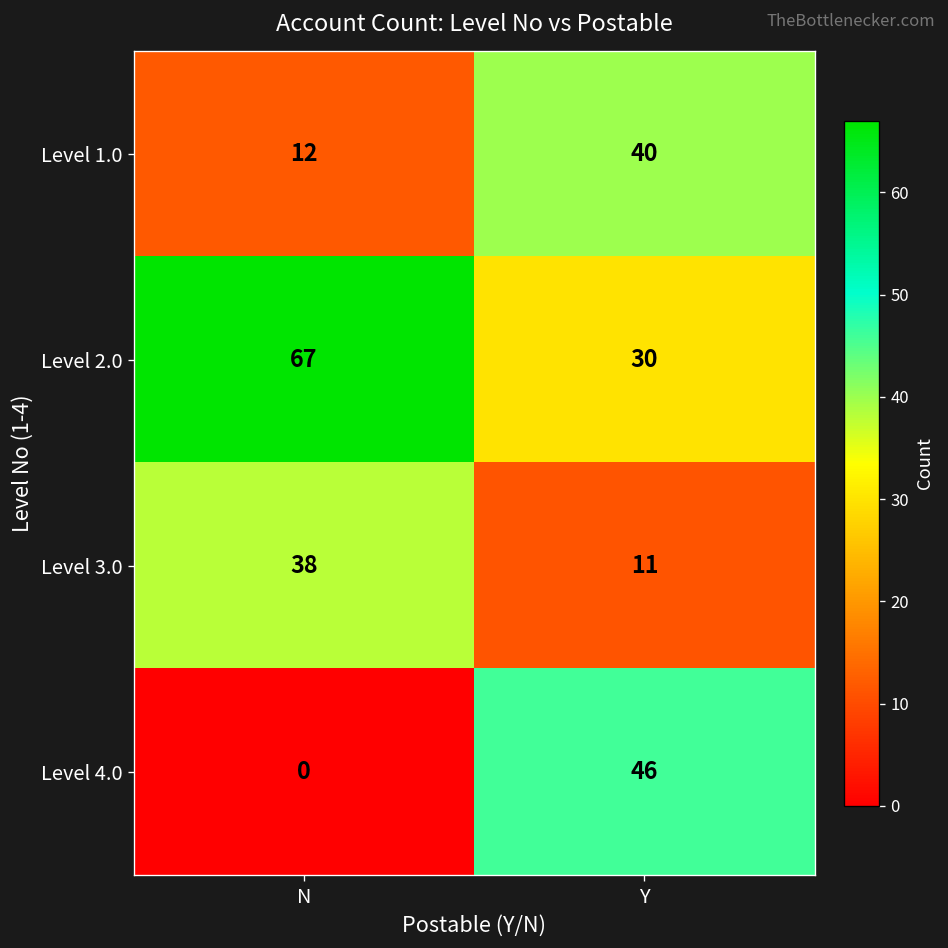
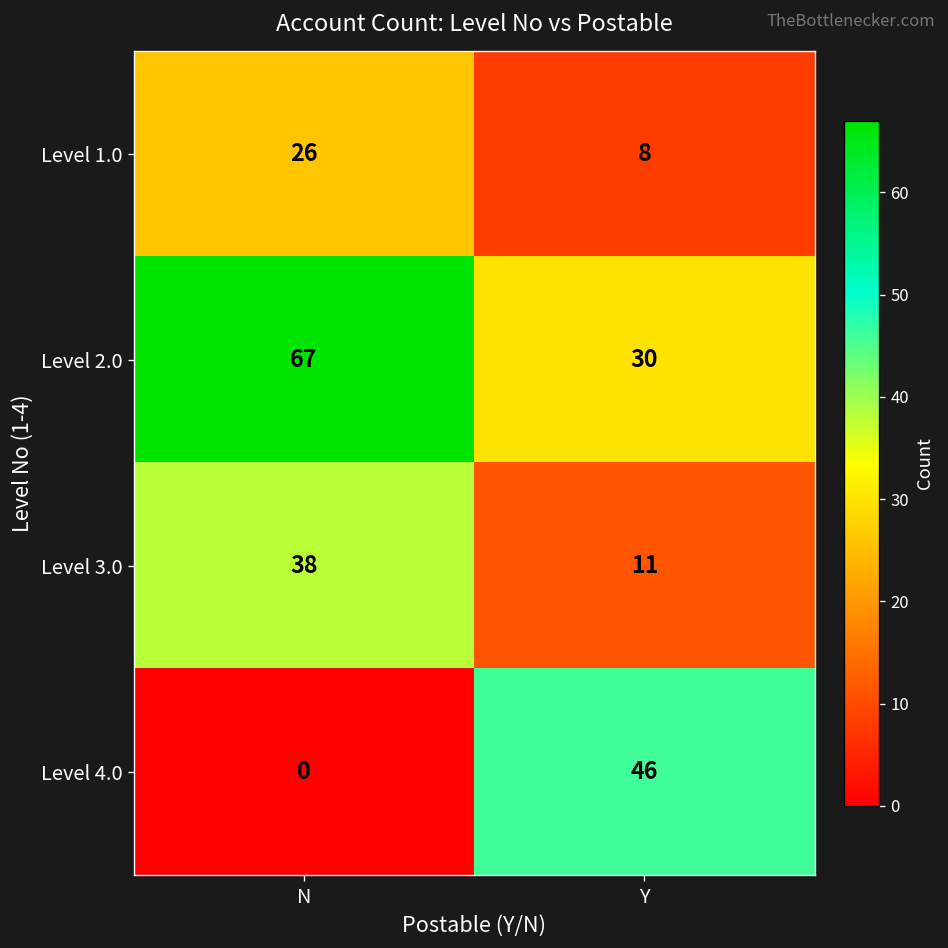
Level 1.0, N: 12 -> 26
Level 1.0, Y: 40 -> 8
